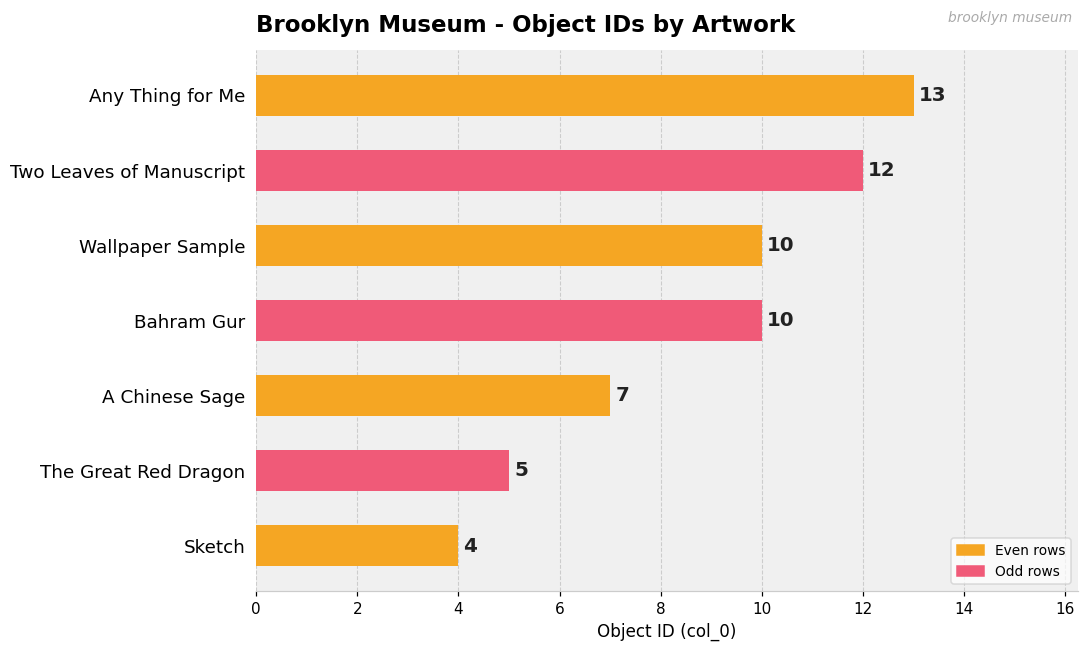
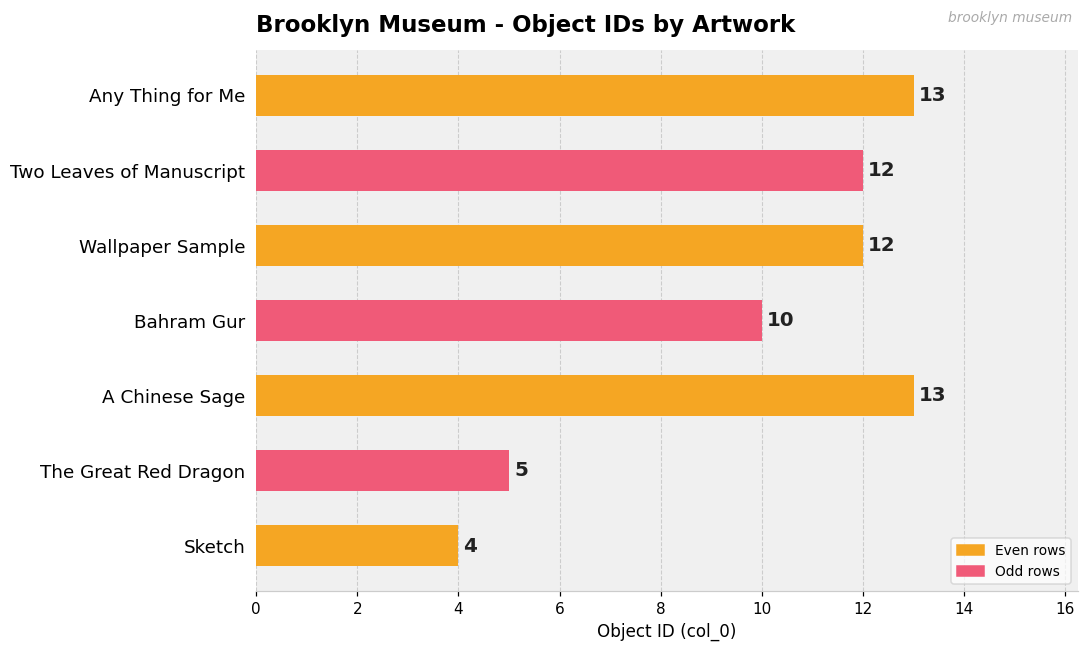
Wallpaper Sample: 10 -> 12
A Chinese Sage: 7 -> 13
